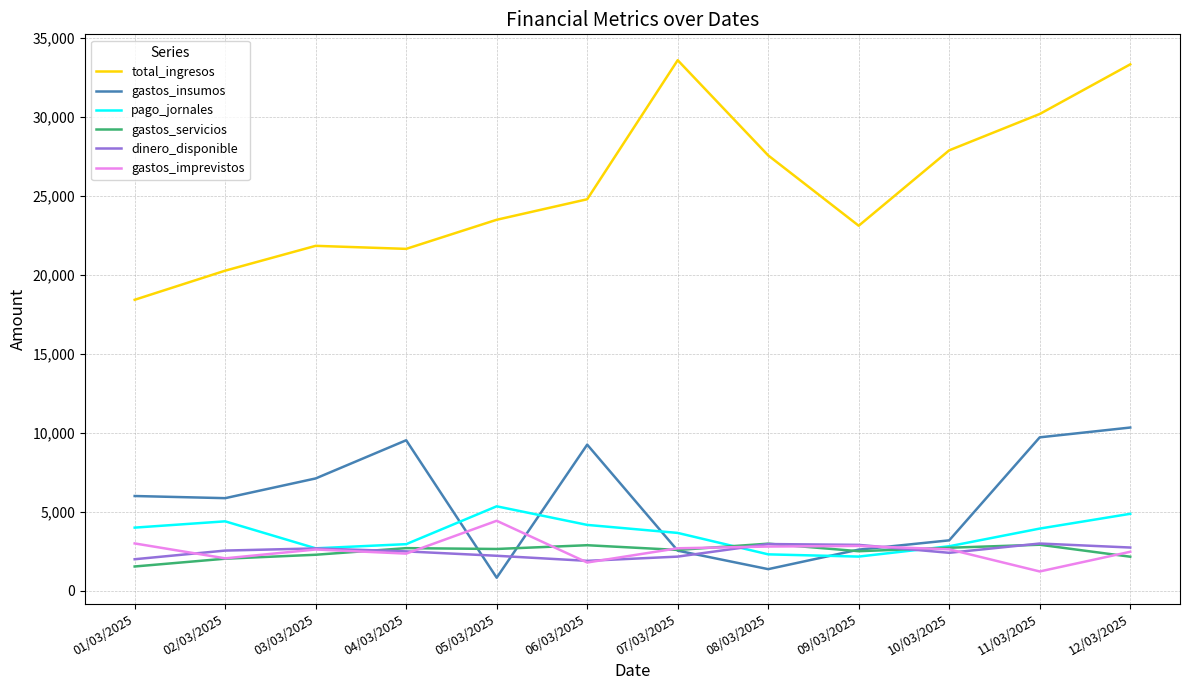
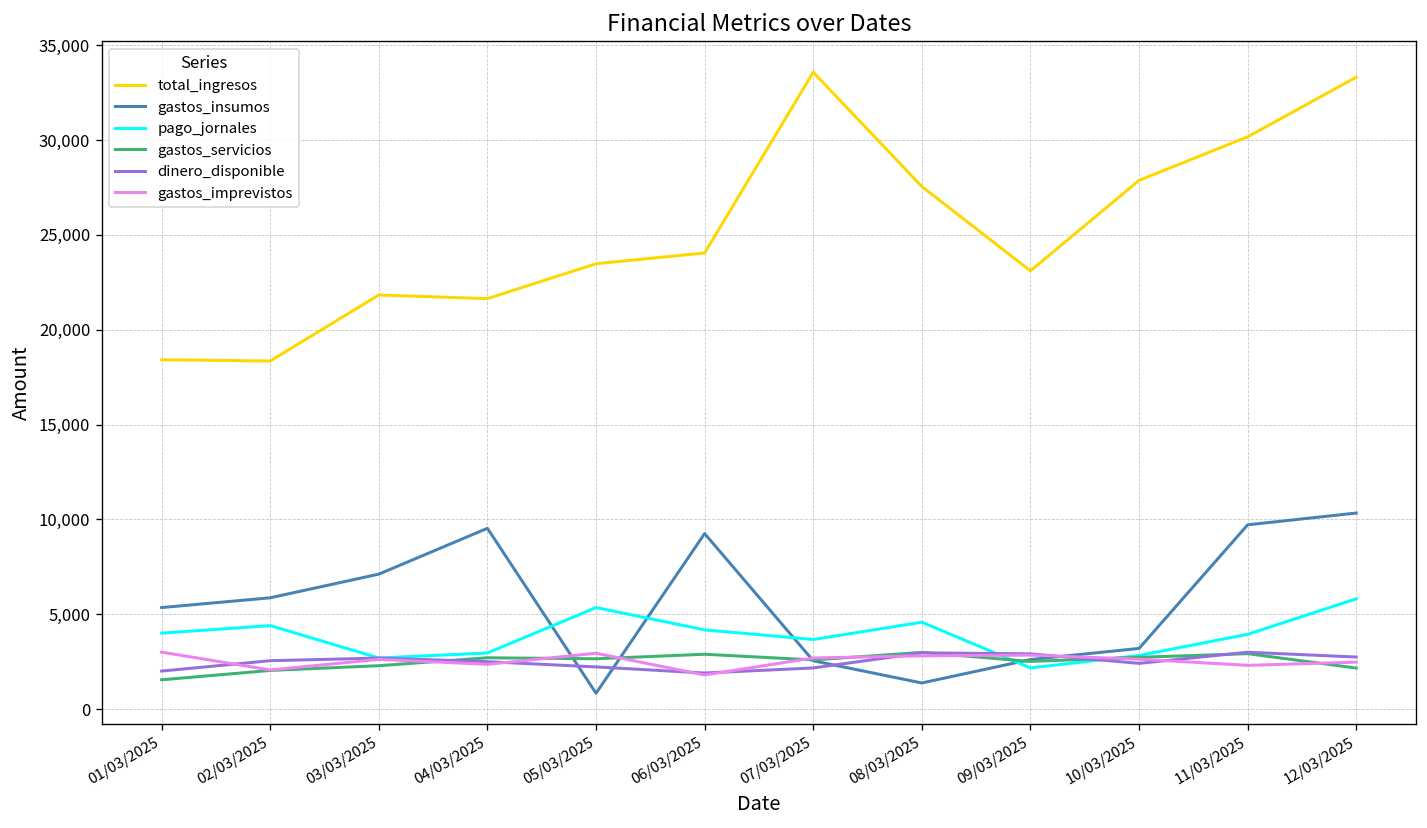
gastos_insumos, 01/03/2025: 6,000 -> 5,300
total_ingresos, 02/03/2025: 20,300 -> 18,300
gastos_imprevistos, 05/03/2025: 4,400 -> 2,900
total_ingresos, 06/03/2025: 24,800 -> 24,000
pago_jornales, 08/03/2025: 2,300 -> 4,600
gastos_imprevistos, 11/03/2025: 1,200 -> 2,300
pago_jornales, 12/03/2025: 4,900 -> 5,800
